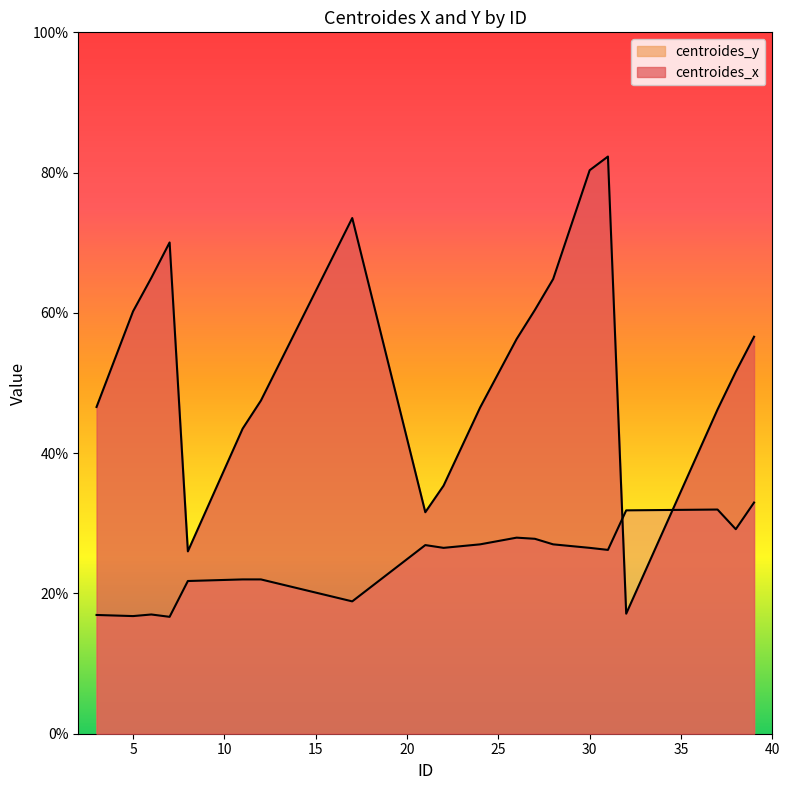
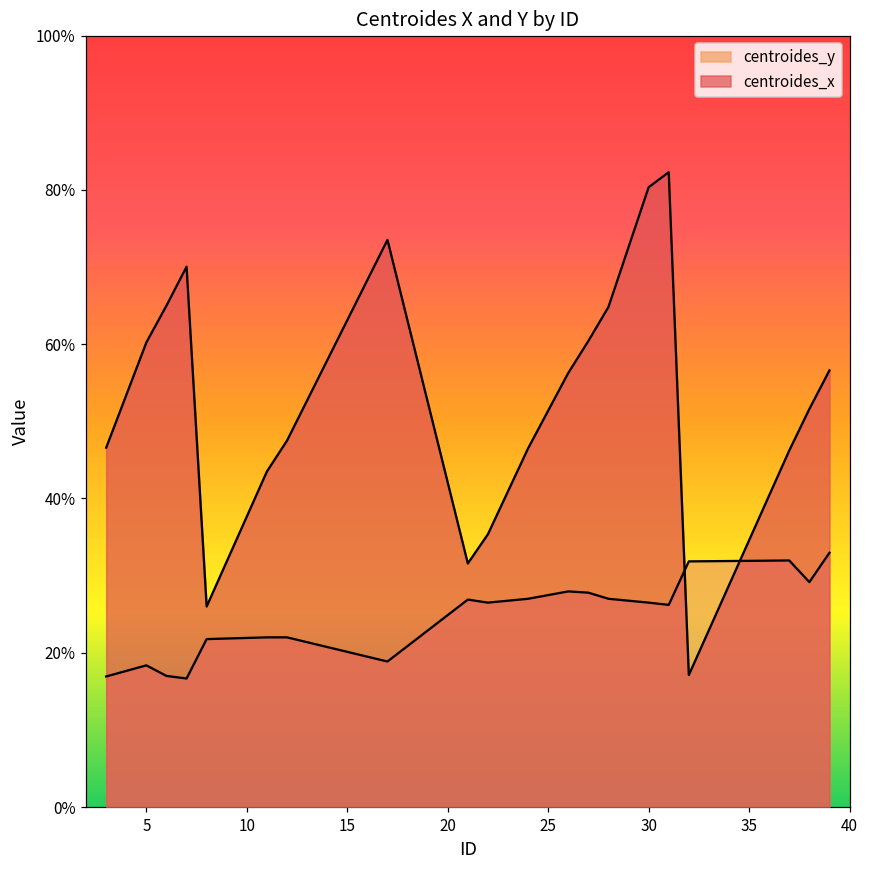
centroides_y, 5: 17% -> 18%
